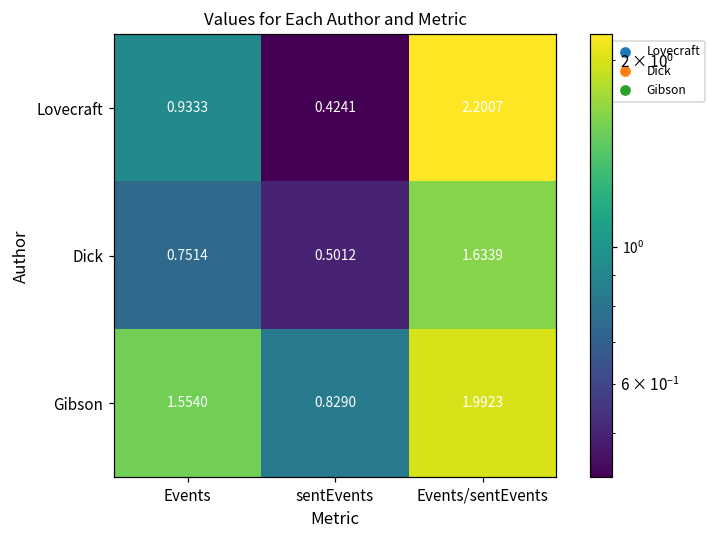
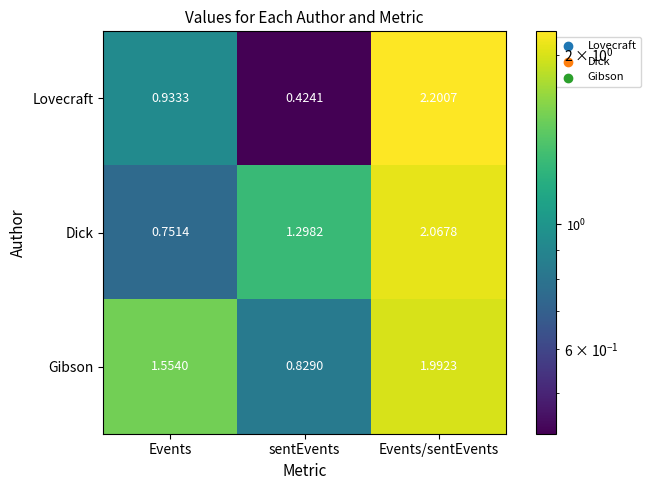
Dick, sentEvents: 0.5012 -> 1.2982
Dick, Events/sentEvents: 1.6339 -> 2.0678
